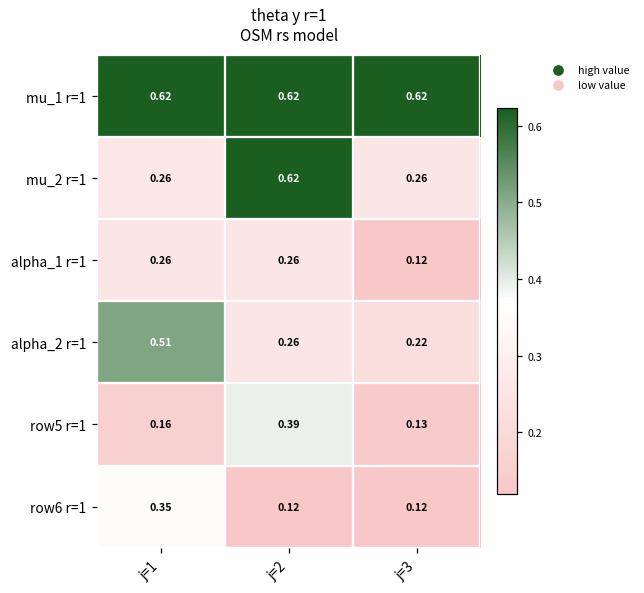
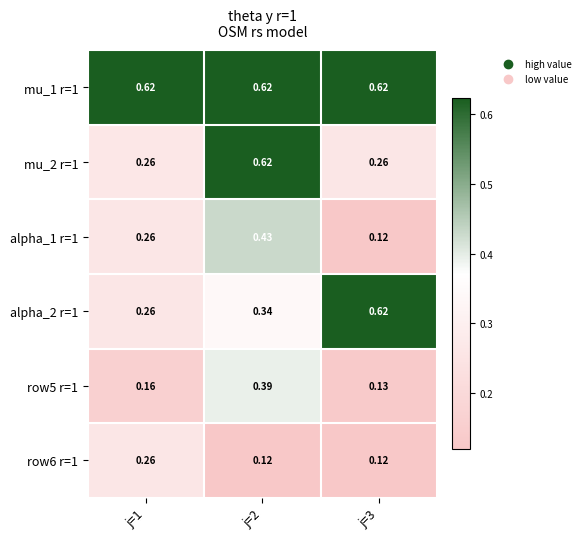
alpha_1 r=1, j=2: 0.26 -> 0.43
alpha_2 r=1, j=1: 0.51 -> 0.26
alpha_2 r=1, j=2: 0.26 -> 0.34
alpha_2 r=1, j=3: 0.22 -> 0.62
row6 r=1, j=1: 0.35 -> 0.26
